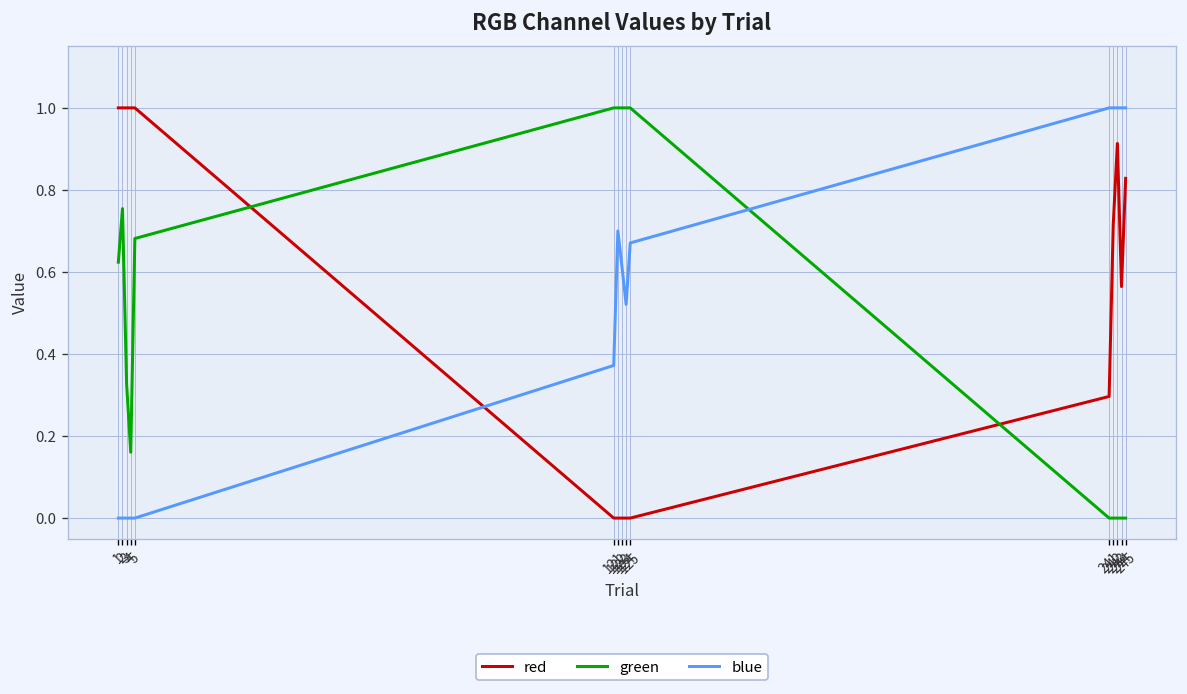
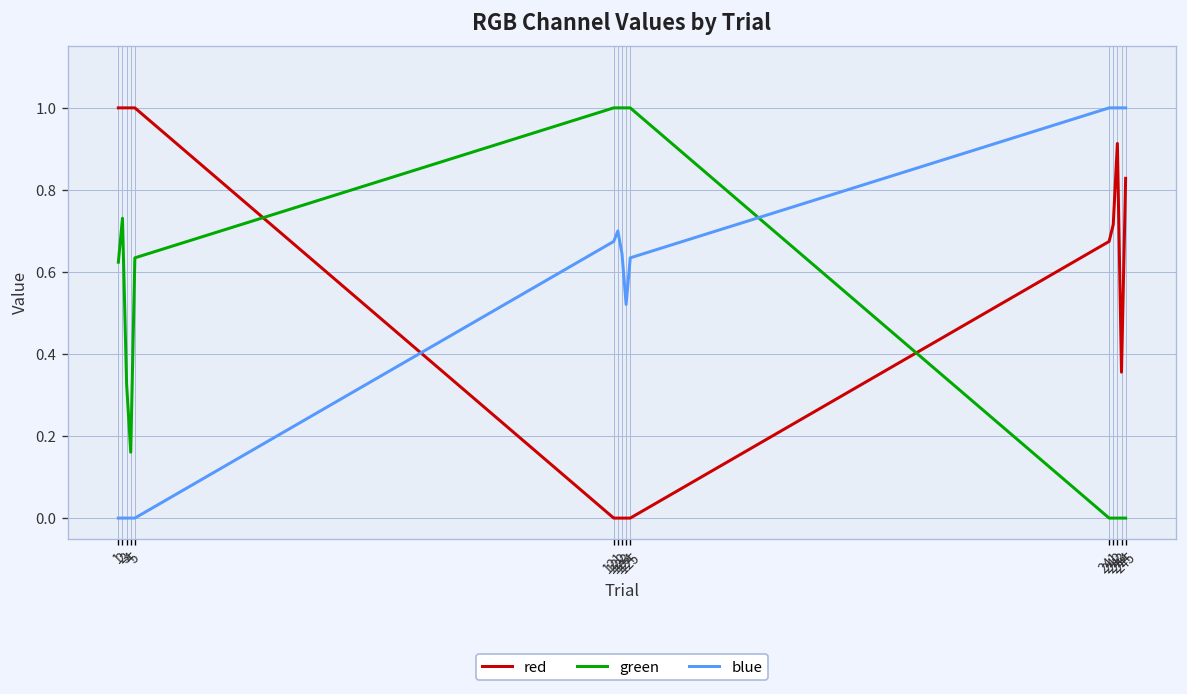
green, 2: 0.75 -> 0.73
green, 5: 0.68 -> 0.63
blue, 121: 0.37 -> 0.67
blue, 123: 0.61 -> 0.64
blue, 125: 0.67 -> 0.63
red, 241: 0.30 -> 0.67
red, 244: 0.56 -> 0.36
